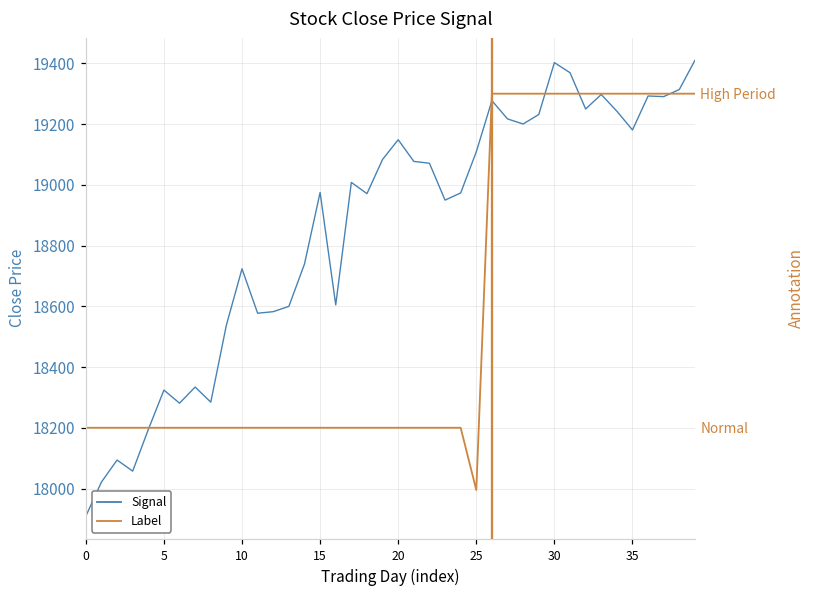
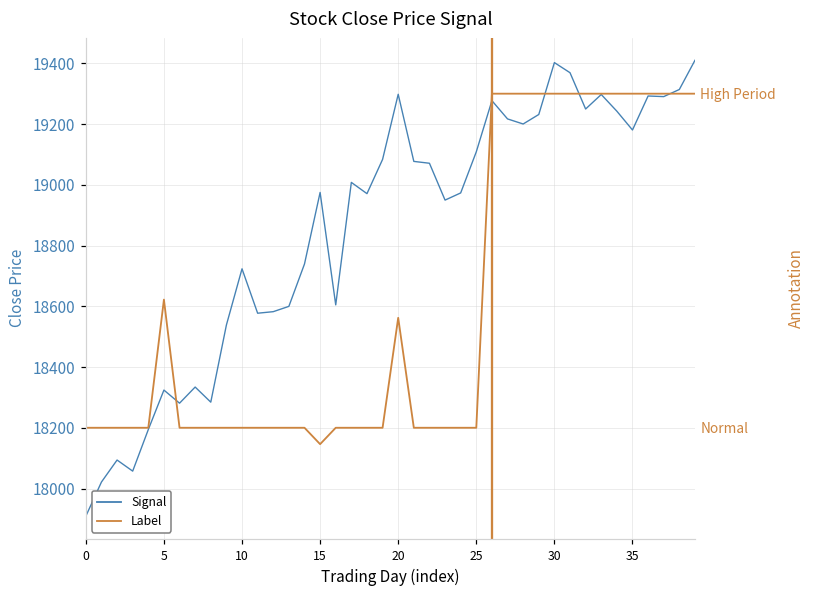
Label, 5: 18200 -> 18620
Label, 15: 18200 -> 18150
Signal, 20: 19150 -> 19300
Label, 20: 18200 -> 18560
Label, 25: 18000 -> 18200
